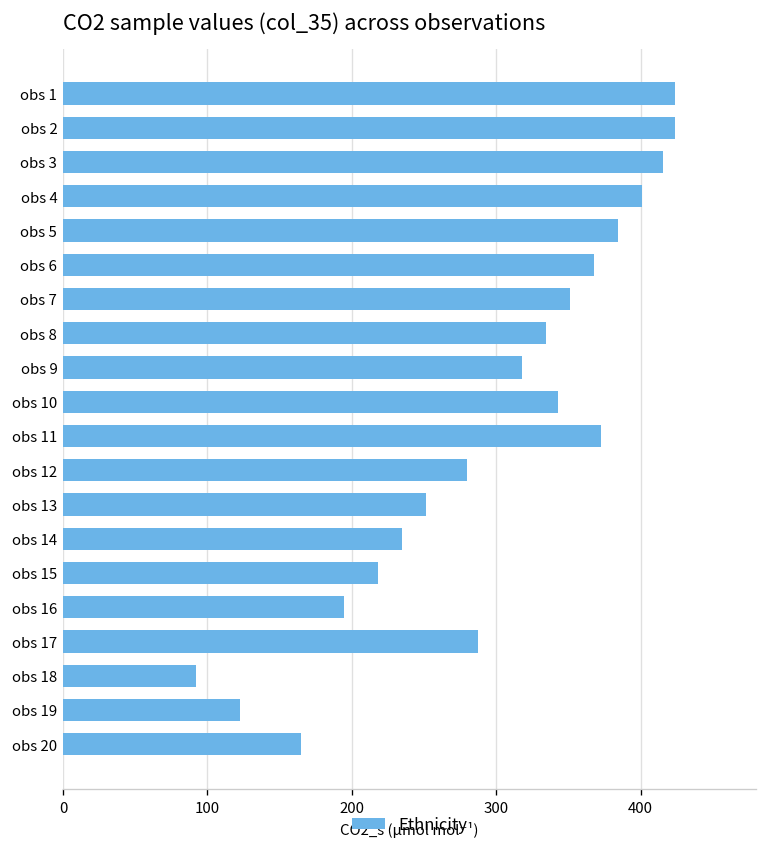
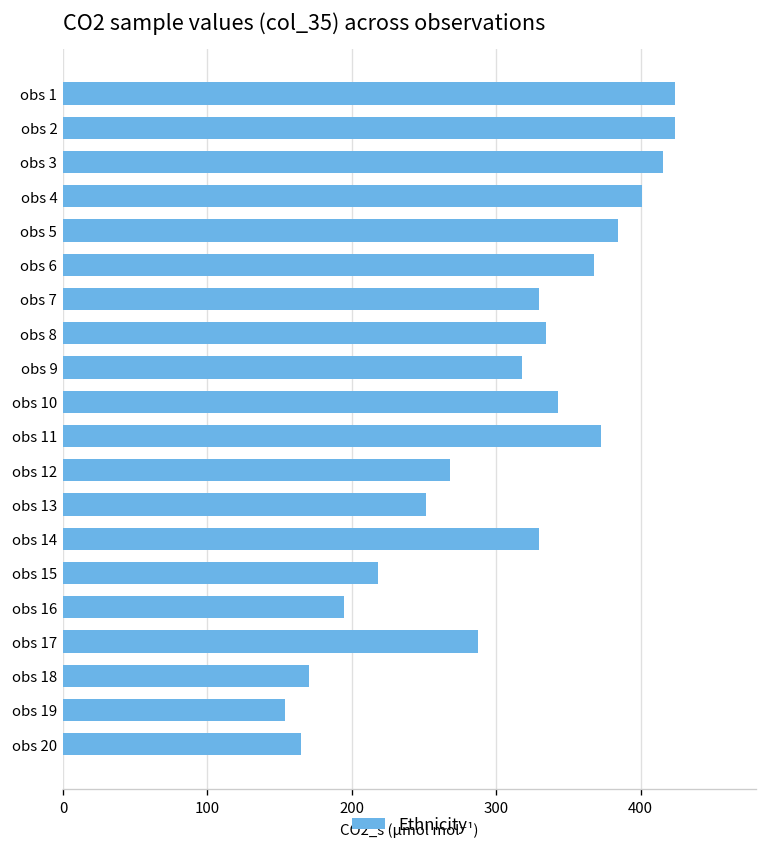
obs 7: 351 -> 329
obs 12: 280 -> 268
obs 14: 235 -> 330
obs 18: 92 -> 171
obs 19: 123 -> 154
